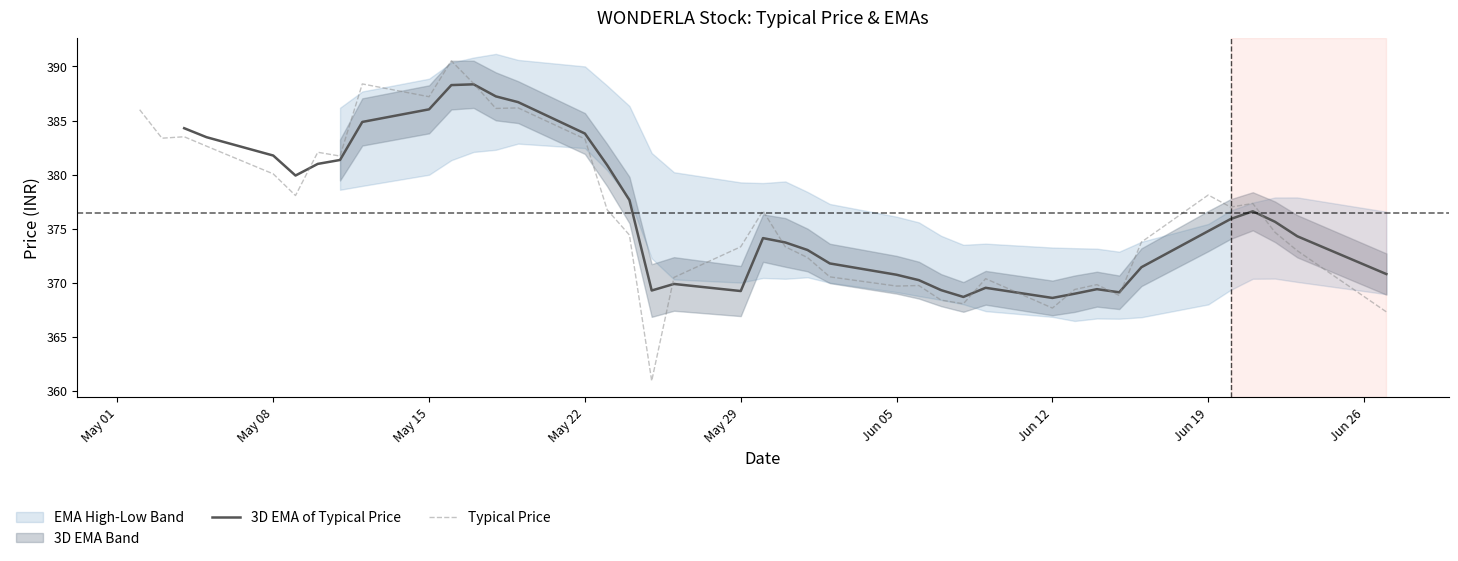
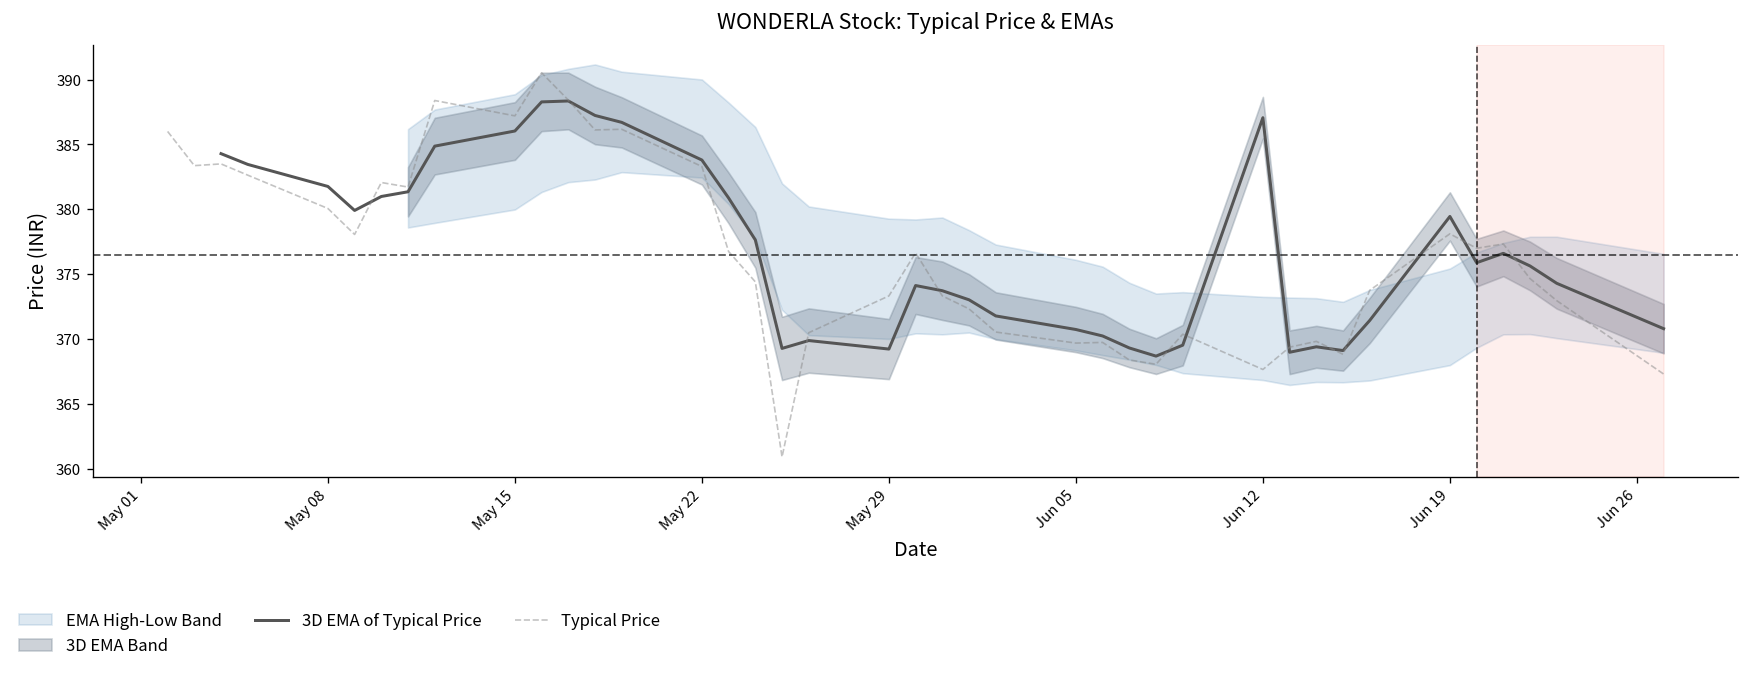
3D EMA of Typical Price, Jun 12: 368.6 -> 387.1
3D EMA of Typical Price, Jun 19: 374.8 -> 379.5
